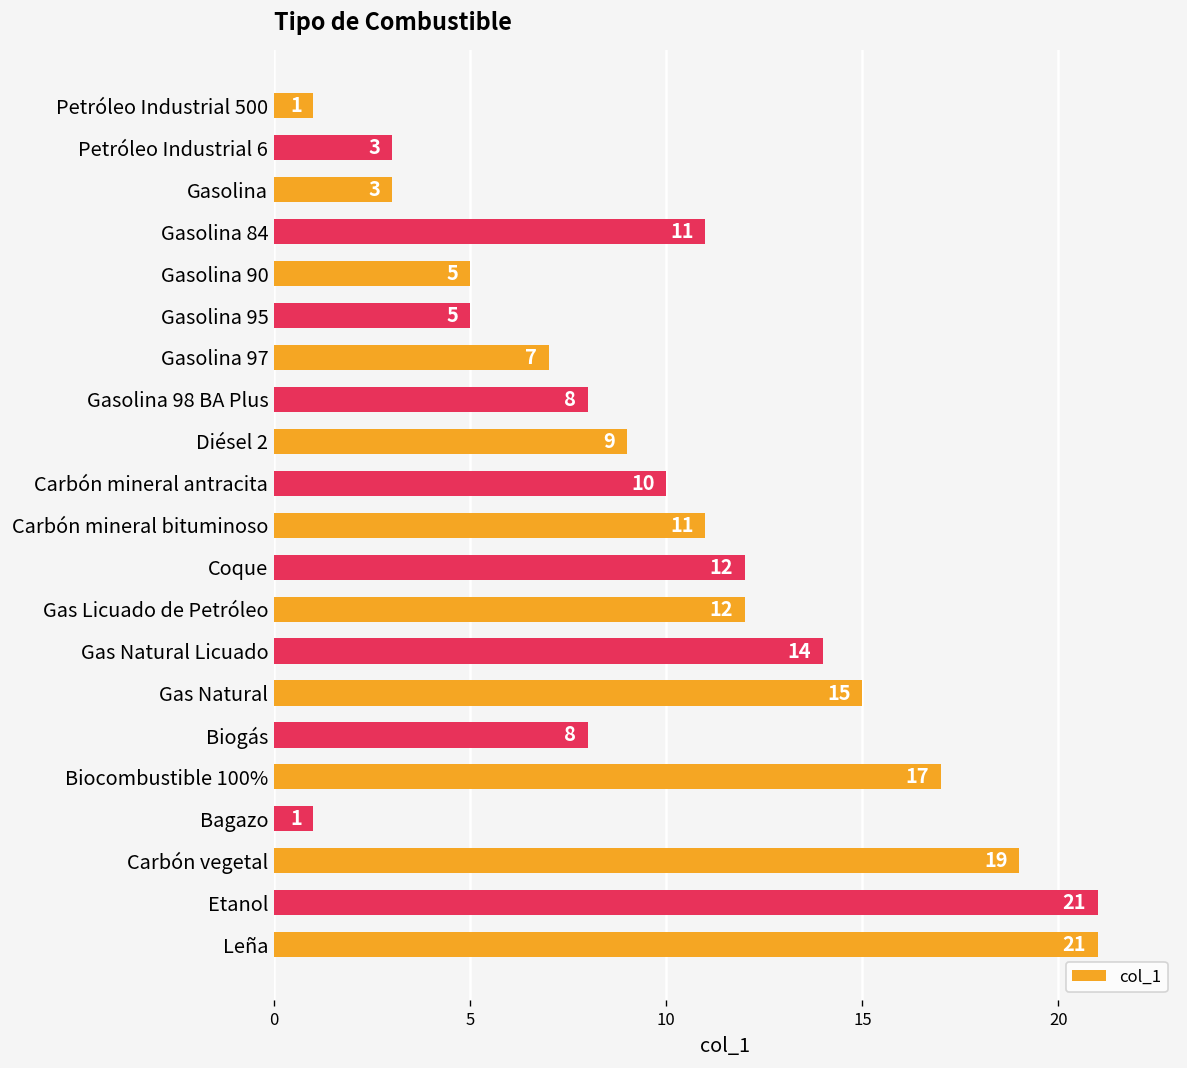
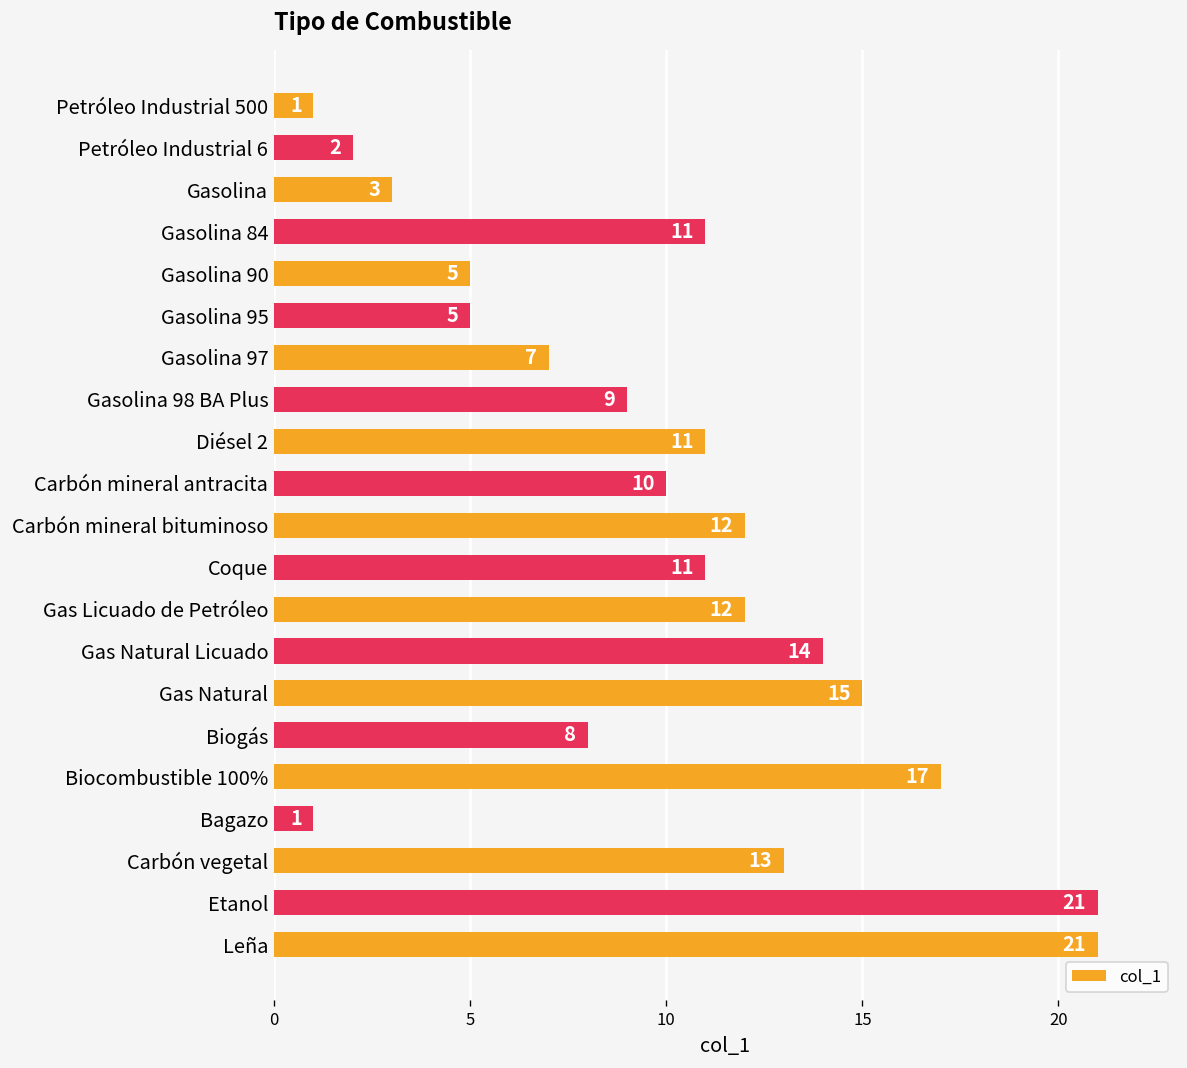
Petróleo Industrial 6: 3 -> 2
Gasolina 98 BA Plus: 8 -> 9
Diésel 2: 9 -> 11
Carbón mineral bituminoso: 11 -> 12
Coque: 12 -> 11
Carbón vegetal: 19 -> 13
